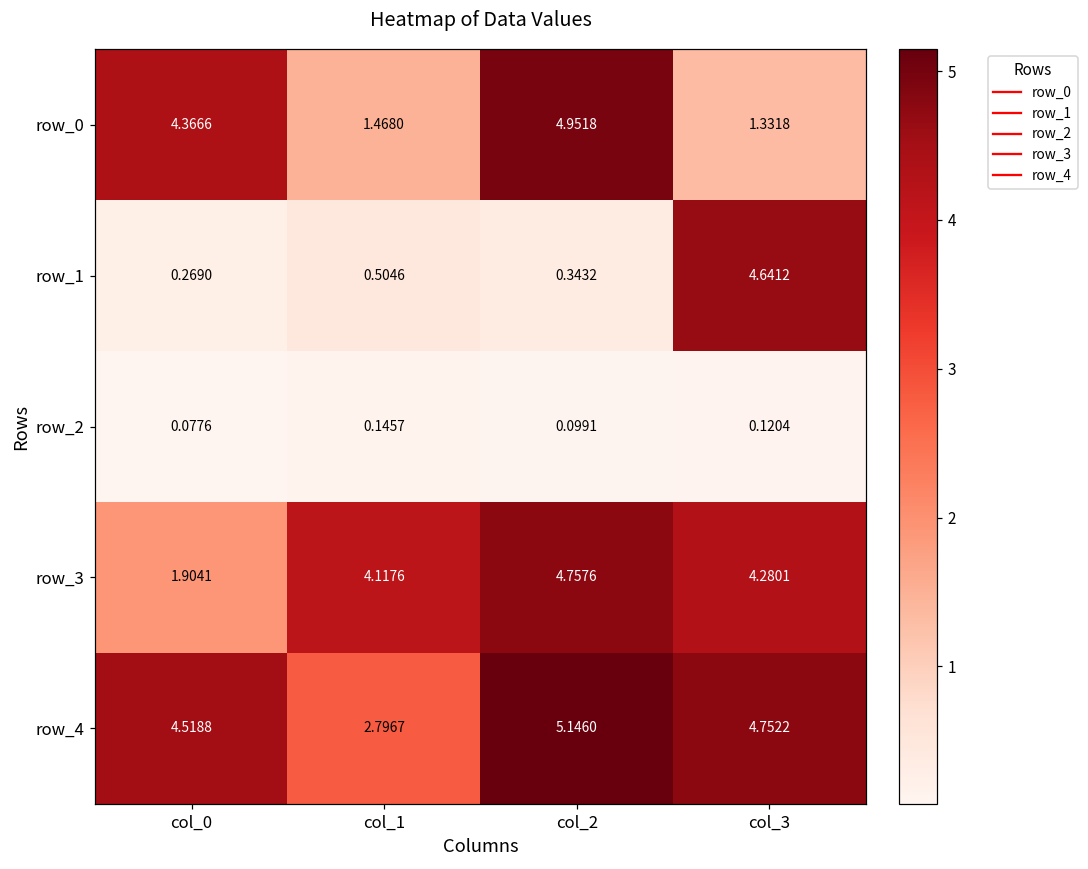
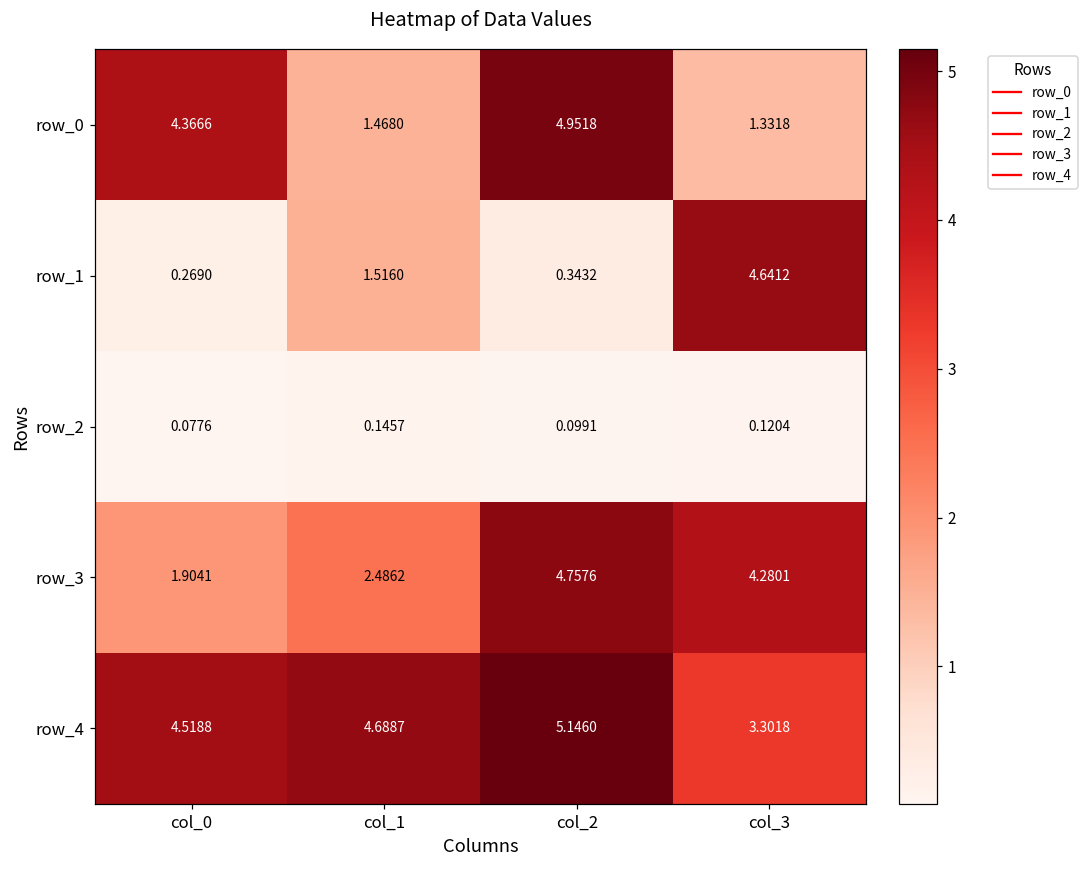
row_1, col_1: 0.5046 -> 1.5160
row_3, col_1: 4.1176 -> 2.4862
row_4, col_1: 2.7967 -> 4.6887
row_4, col_3: 4.7522 -> 3.3018
